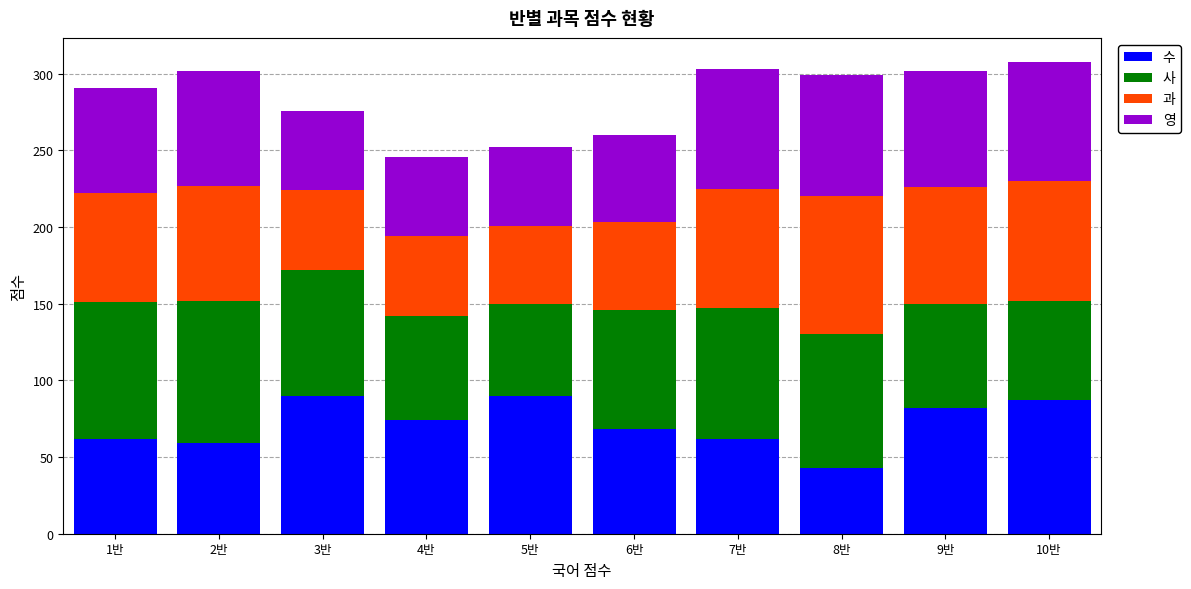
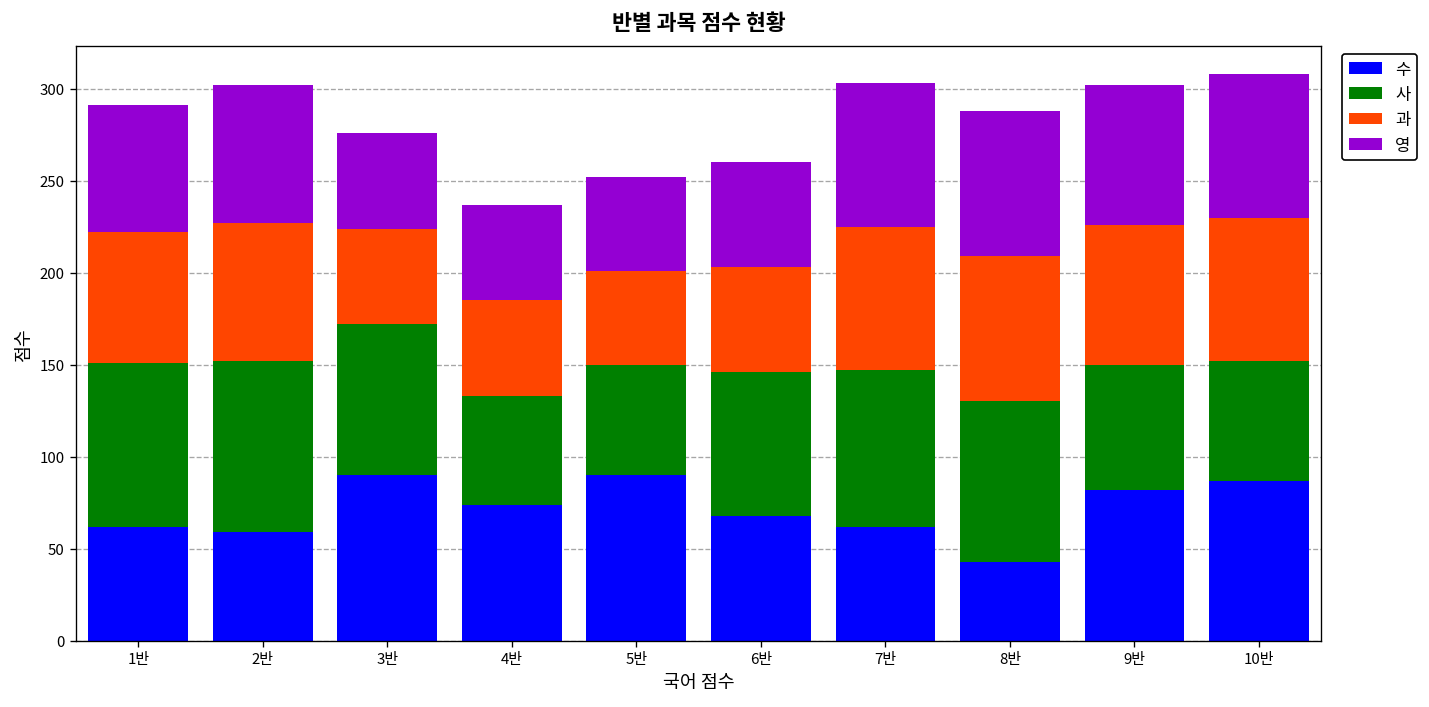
사, 4반: 68 -> 59
과, 8반: 90 -> 79
